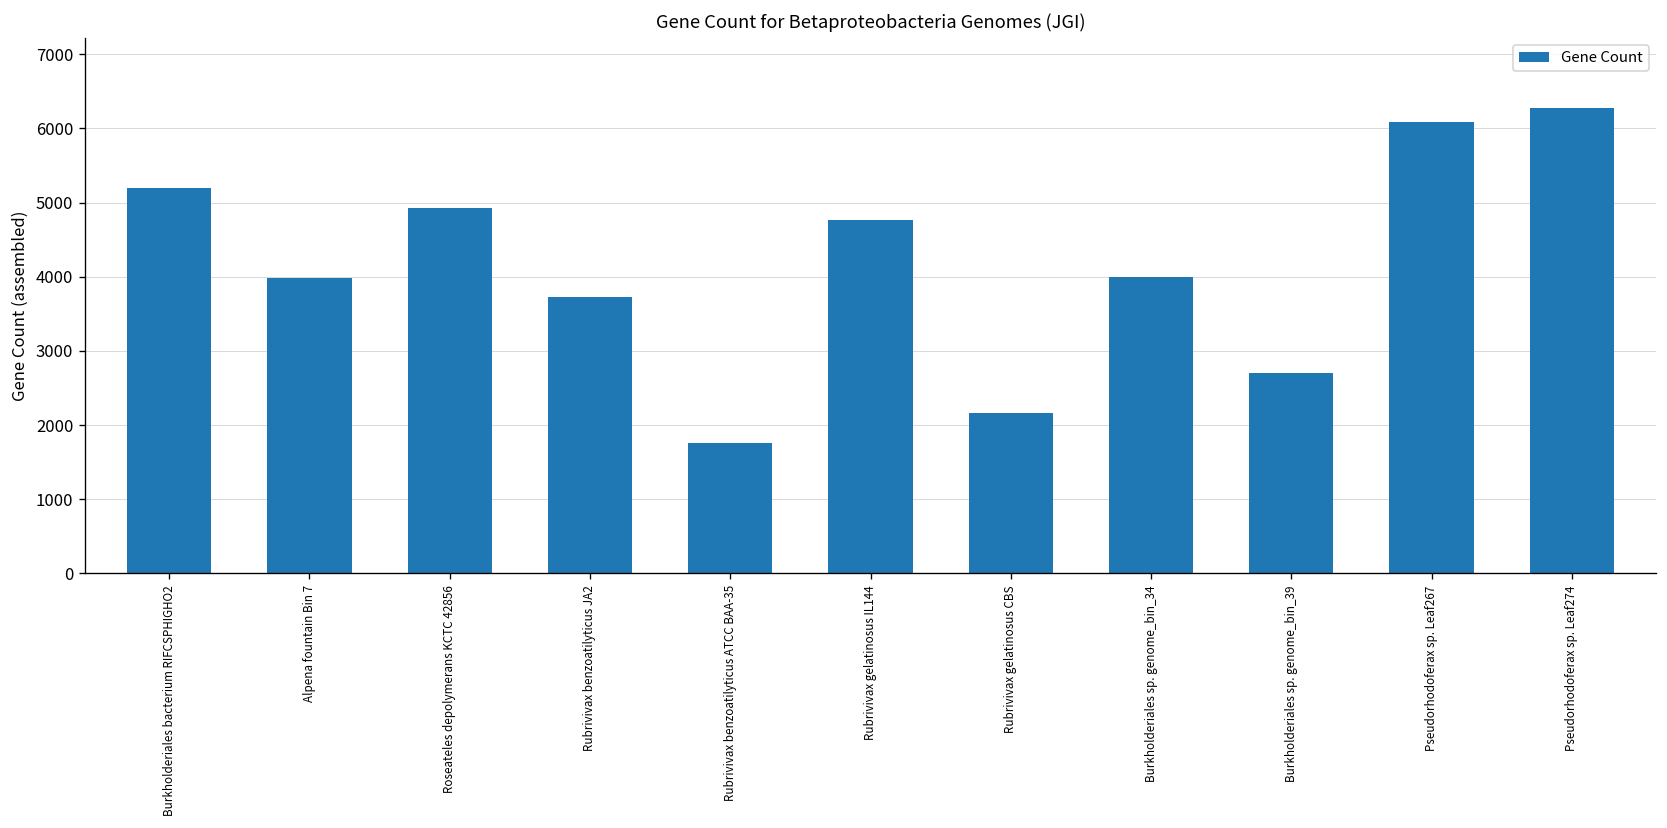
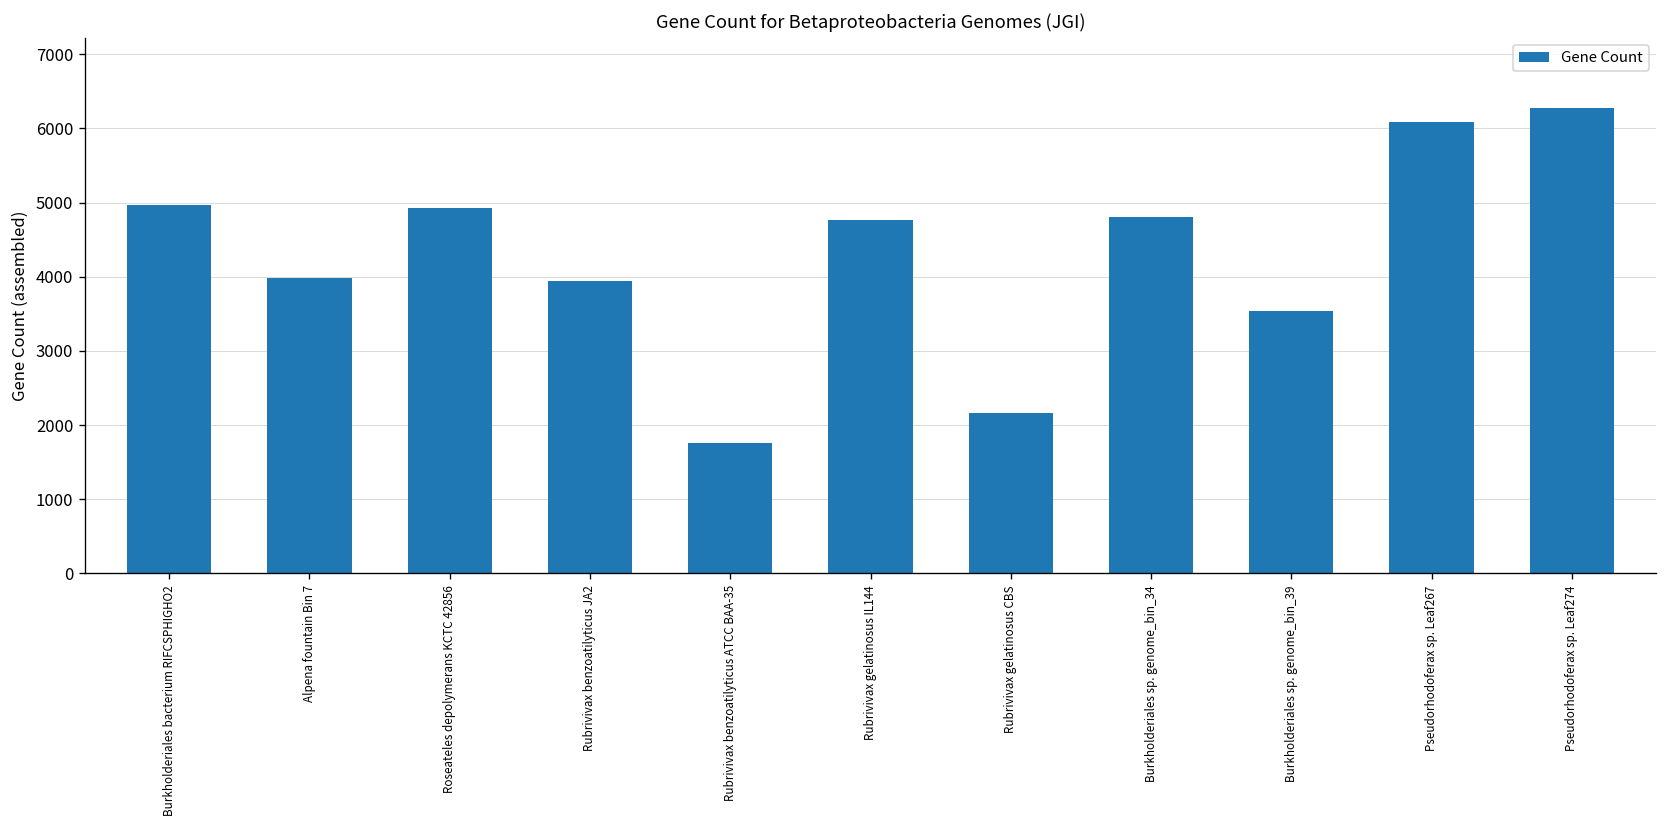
Burkholderiales bacterium RIFCSPHIGHO2: 5200 -> 5000
Rubrivivax benzoatilyticus JA2: 3700 -> 3900
Burkholderiales sp. genome_bin_34: 4000 -> 4800
Burkholderiales sp. genome_bin_39: 2700 -> 3500
